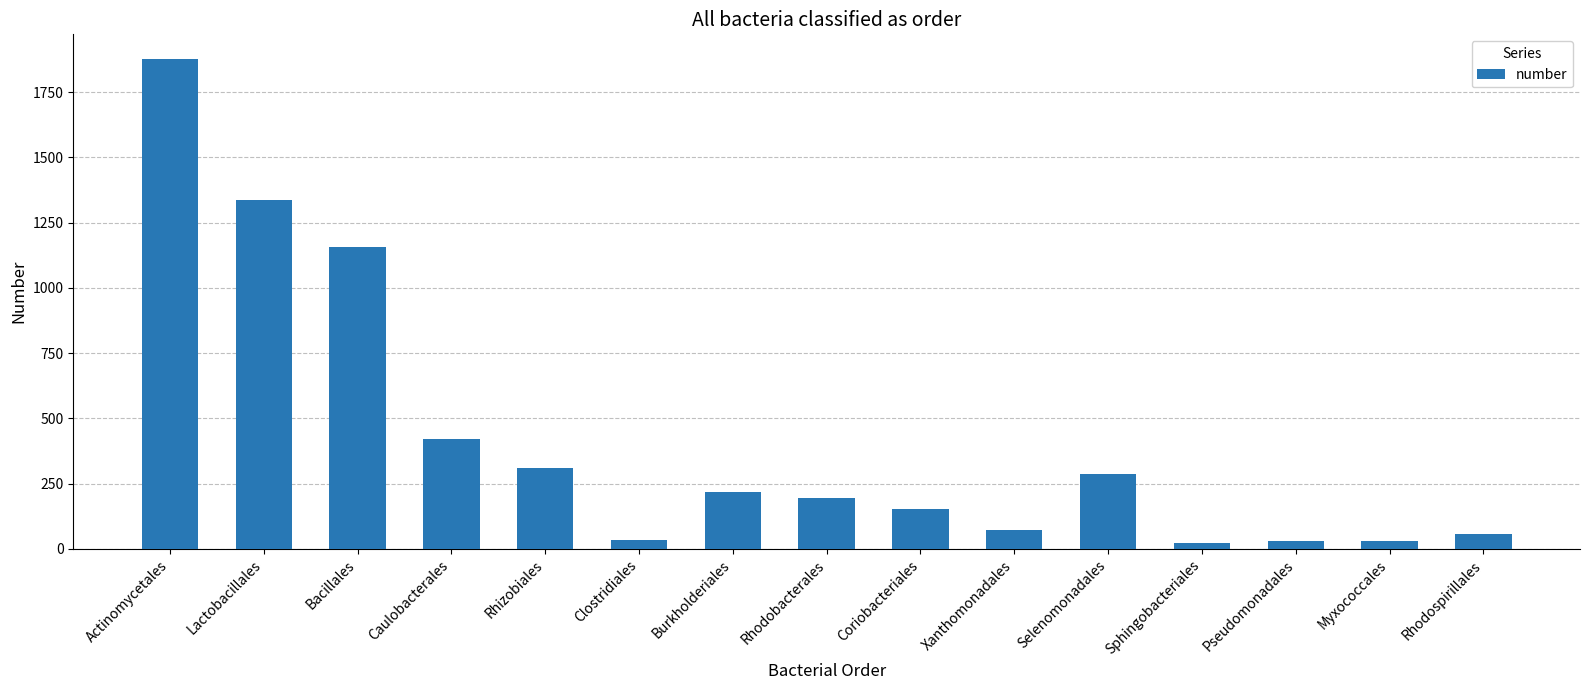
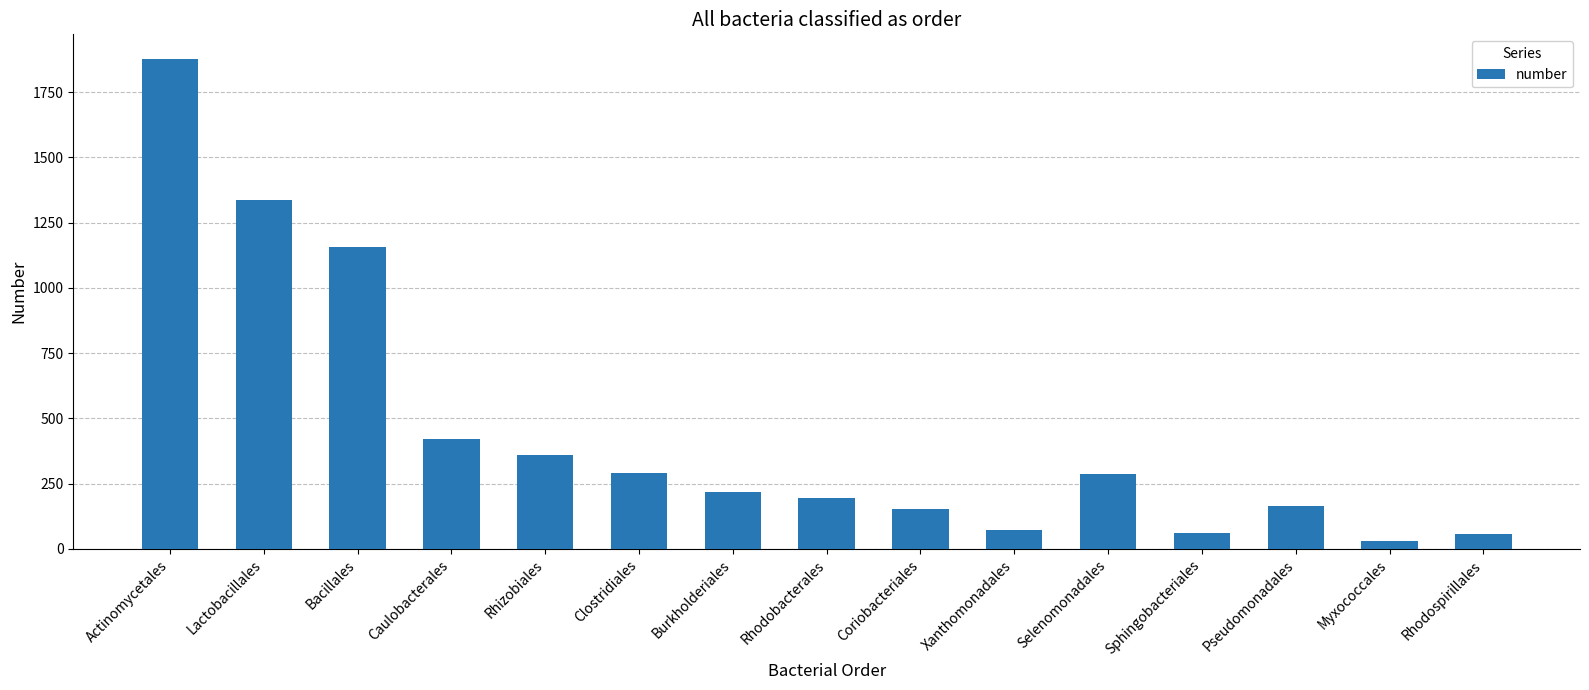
Rhizobiales: 310 -> 360
Clostridiales: 30 -> 290
Sphingobacteriales: 20 -> 60
Pseudomonadales: 30 -> 160
